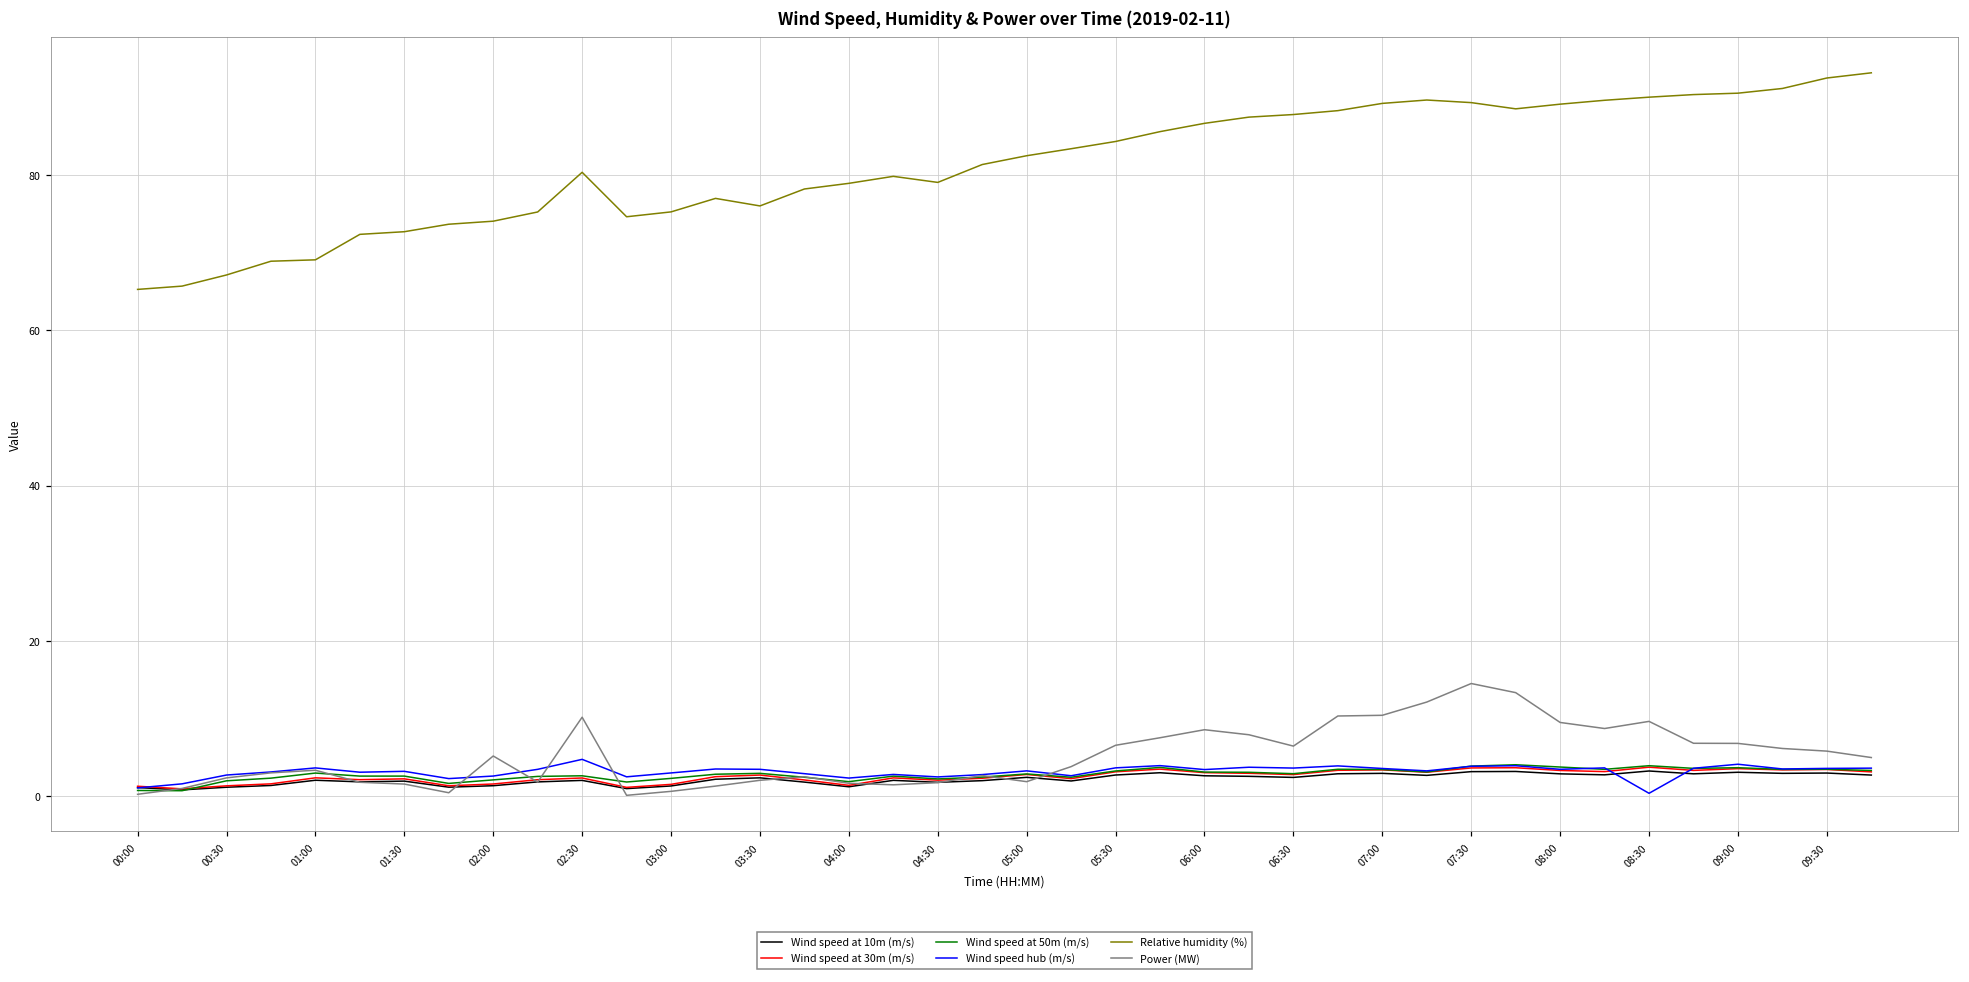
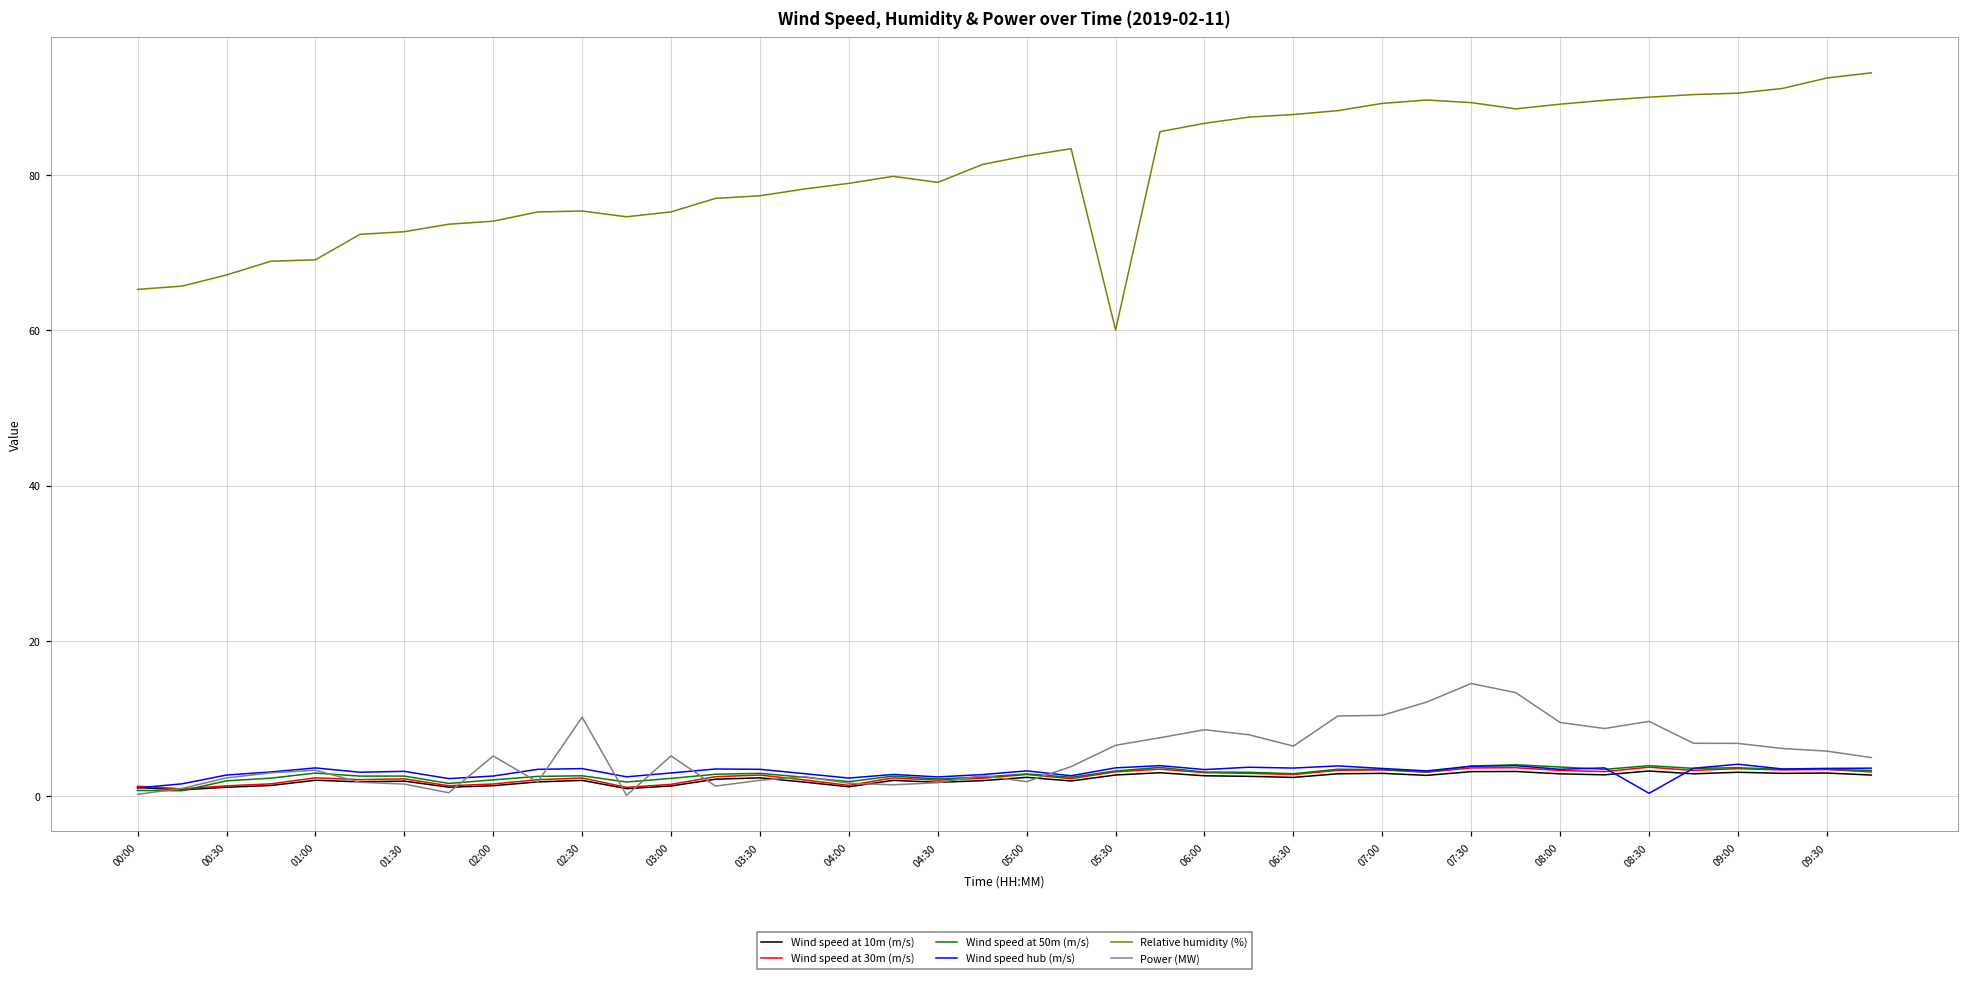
Wind speed hub (m/s), 02:30: 5 -> 4
Relative humidity (%), 02:30: 80 -> 75
Power (MW), 03:00: 1 -> 5
Relative humidity (%), 03:30: 76 -> 77
Relative humidity (%), 05:30: 84 -> 60
